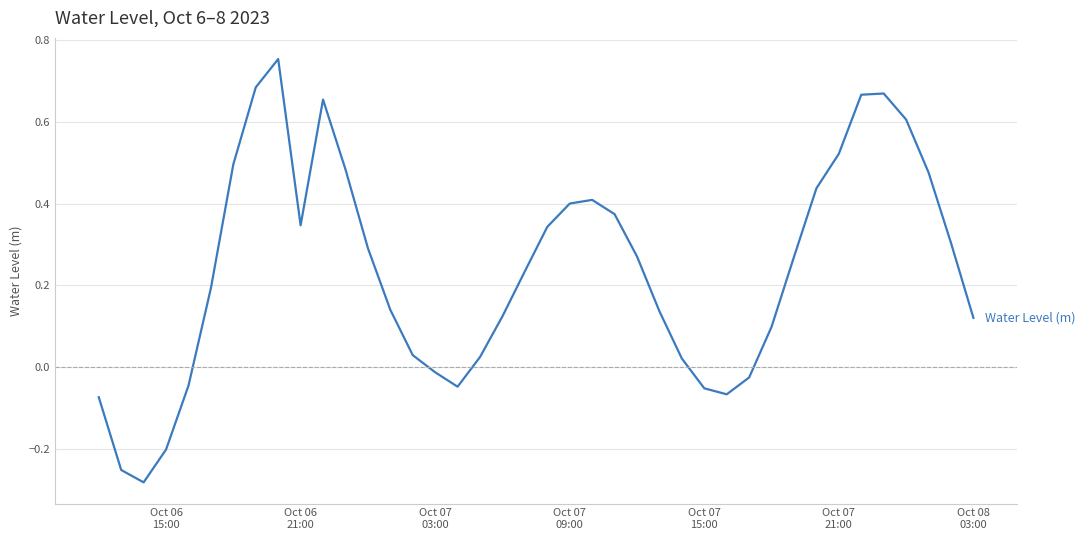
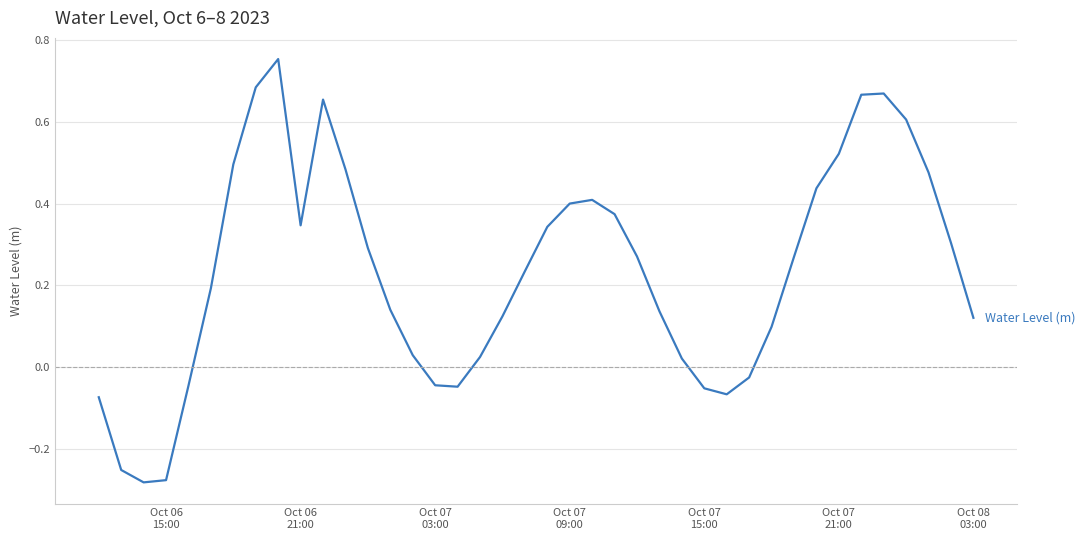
Oct 06 15:00: -0.20 -> -0.28
Oct 07 03:00: -0.01 -> -0.04
